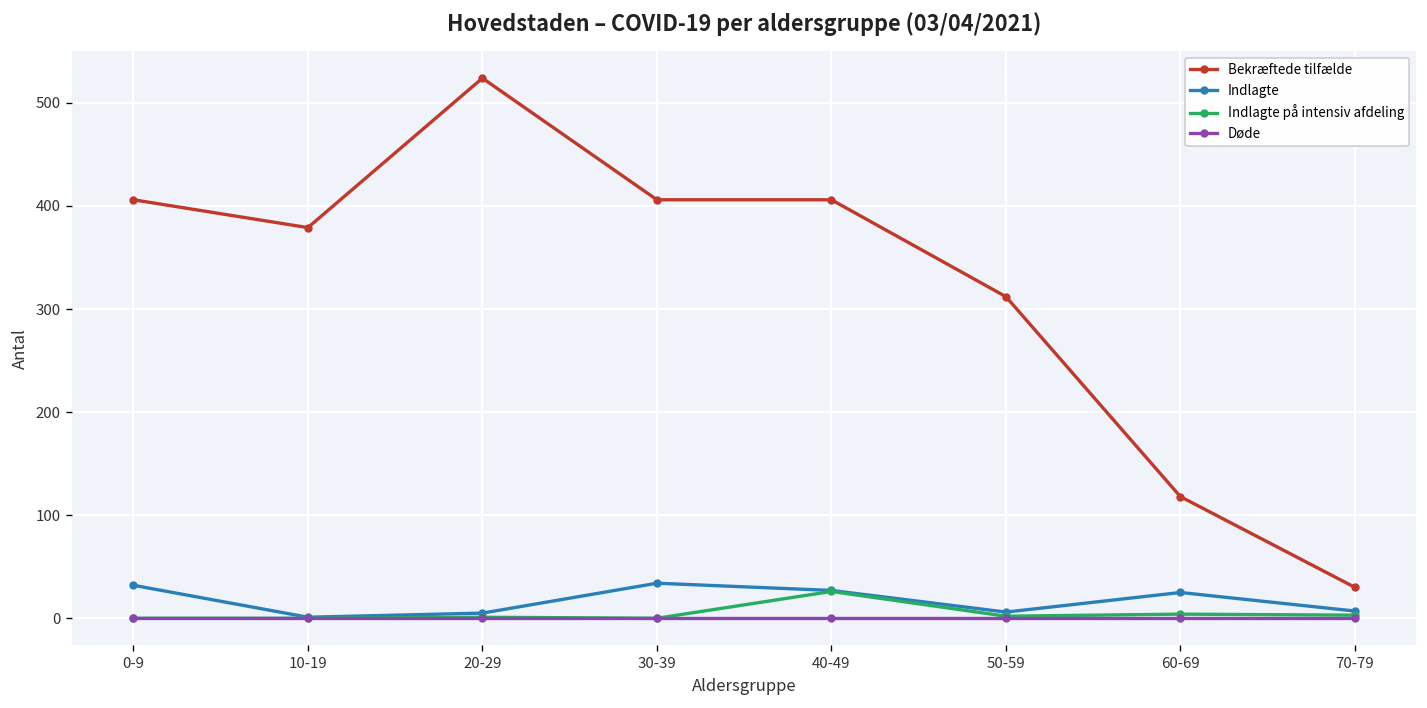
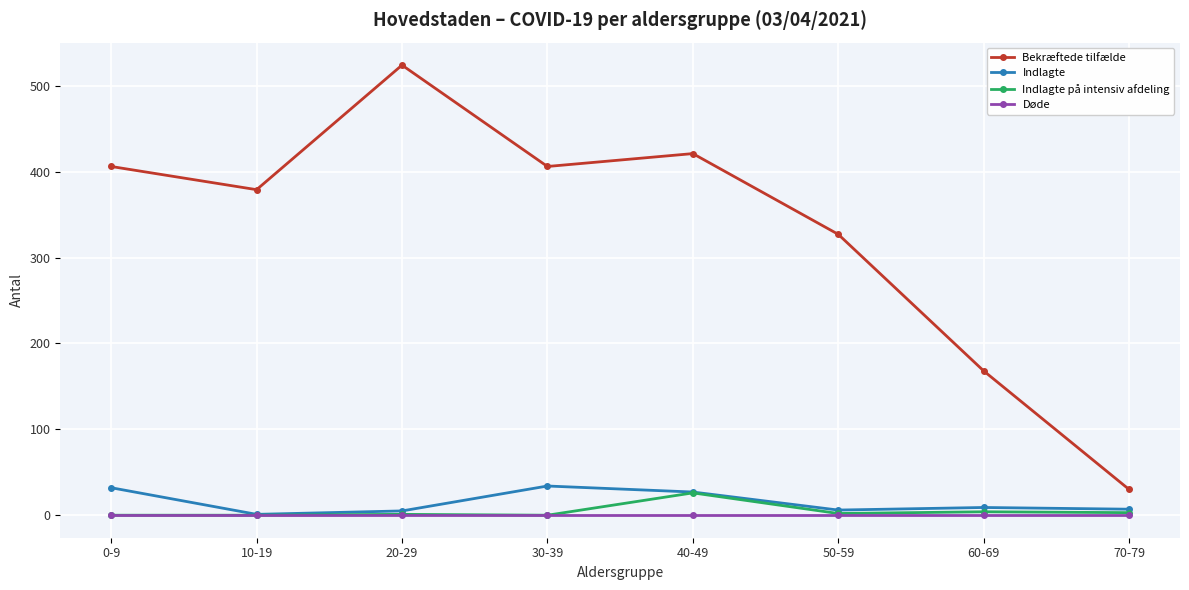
Bekræftede tilfælde, 40-49: 410 -> 420
Bekræftede tilfælde, 50-59: 310 -> 330
Bekræftede tilfælde, 60-69: 120 -> 170
Indlagte, 60-69: 30 -> 10
